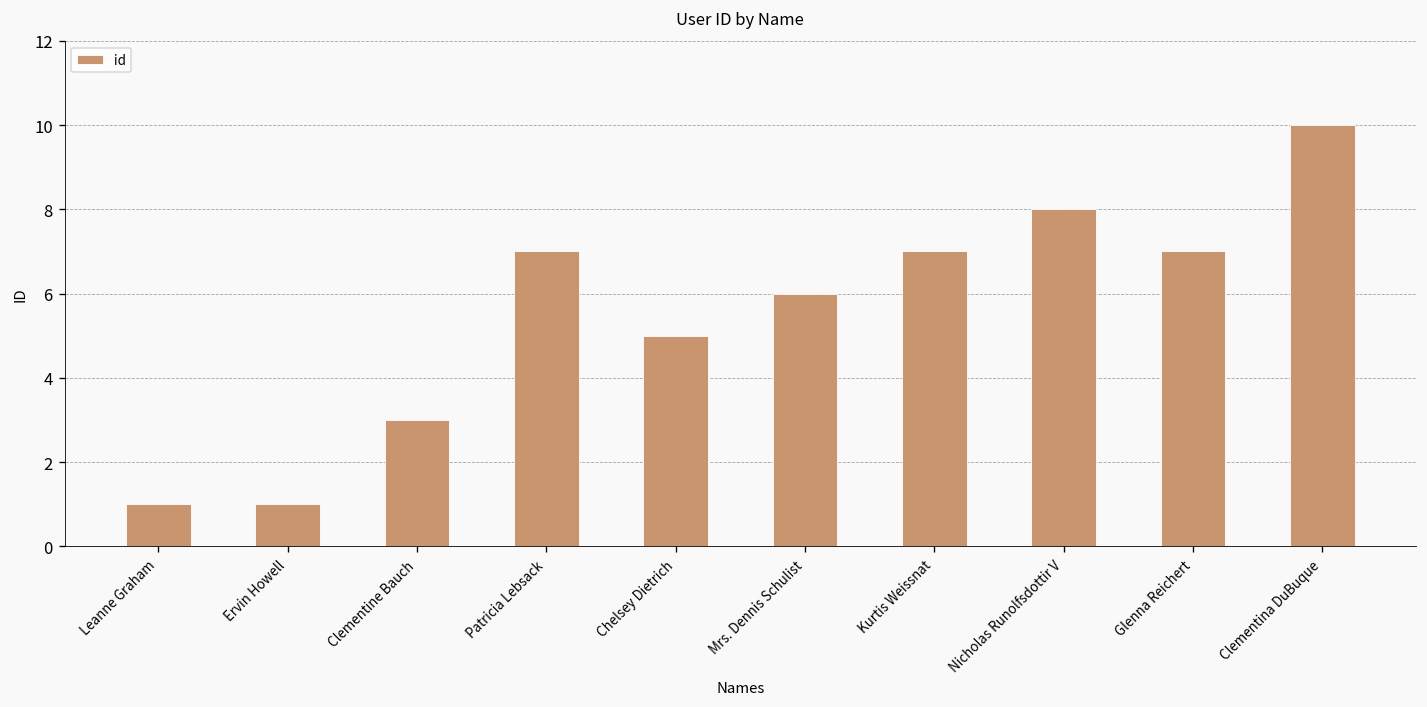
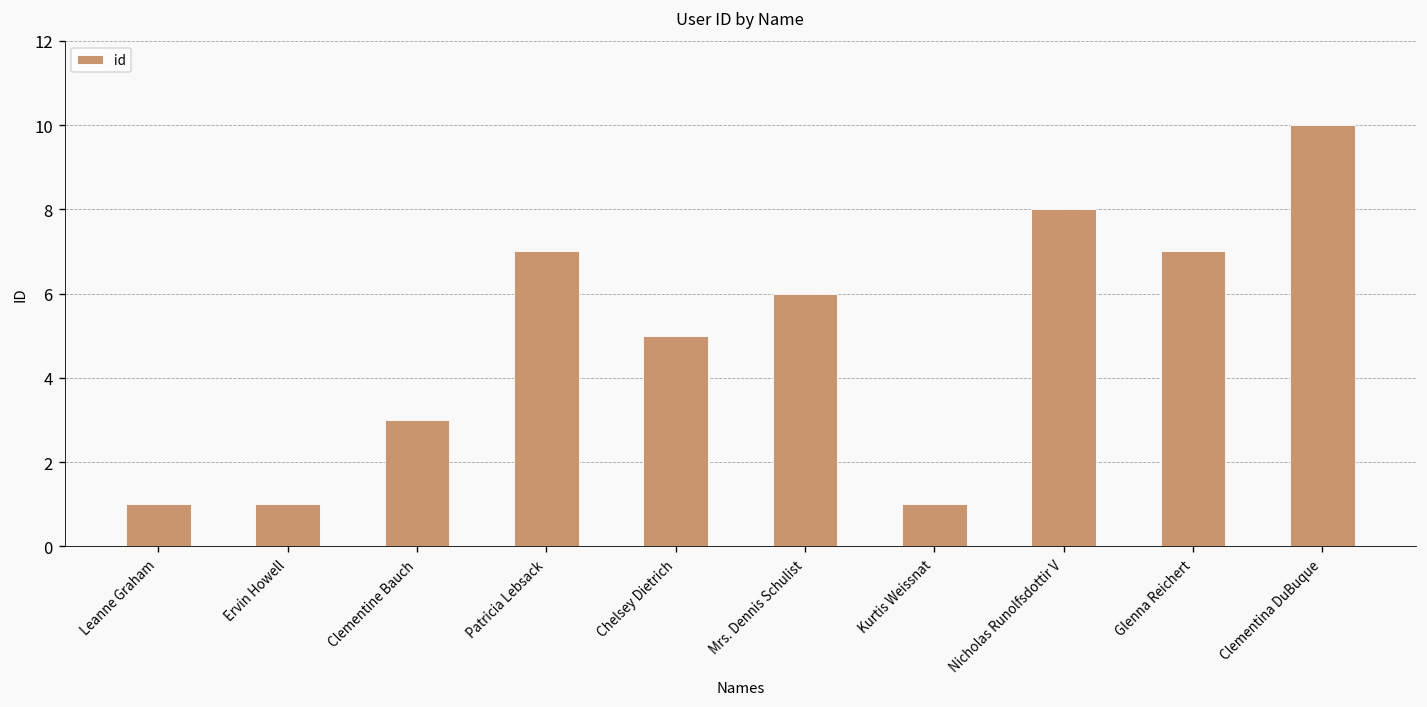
Kurtis Weissnat: 7 -> 1
